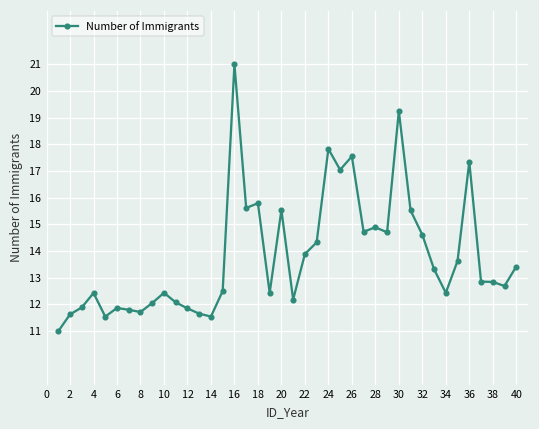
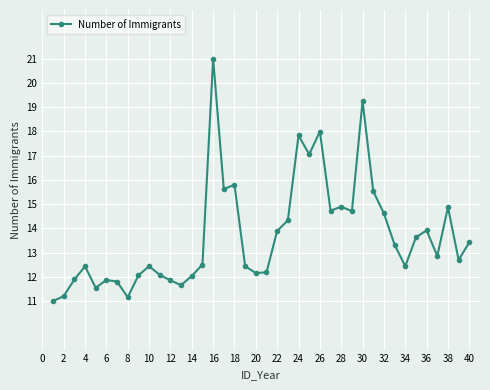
2: 11.6 -> 11.2
8: 11.7 -> 11.2
14: 11.5 -> 12.0
20: 15.5 -> 12.2
26: 17.6 -> 18.0
36: 17.4 -> 13.9
38: 12.8 -> 14.9
